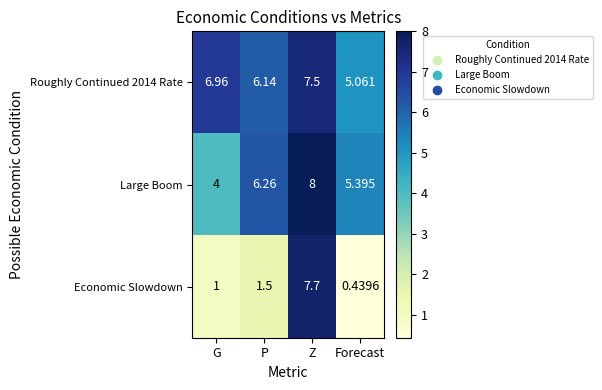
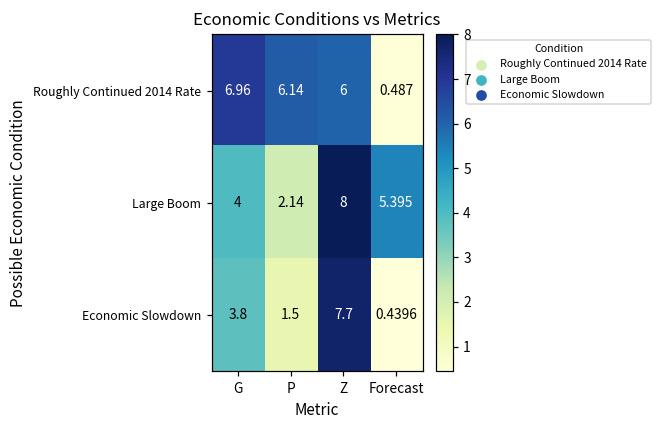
Roughly Continued 2014 Rate, Z: 7.5 -> 6
Roughly Continued 2014 Rate, Forecast: 5.061 -> 0.487
Large Boom, P: 6.26 -> 2.14
Economic Slowdown, G: 1 -> 3.8
